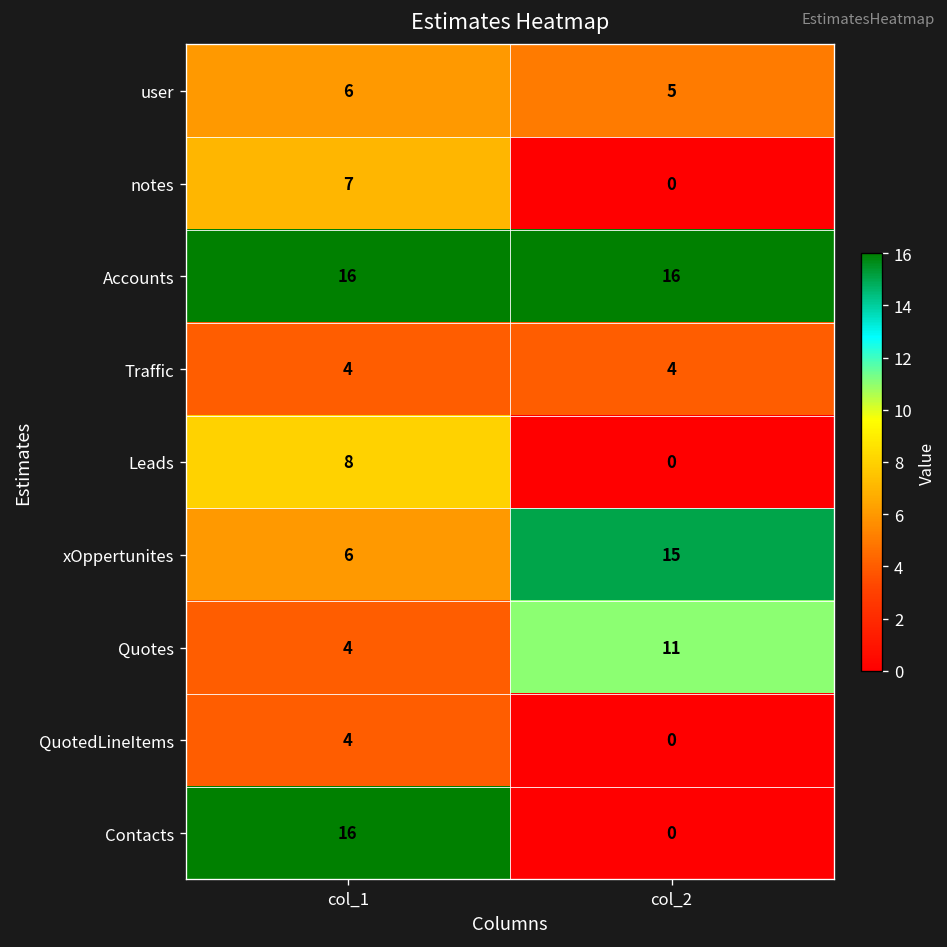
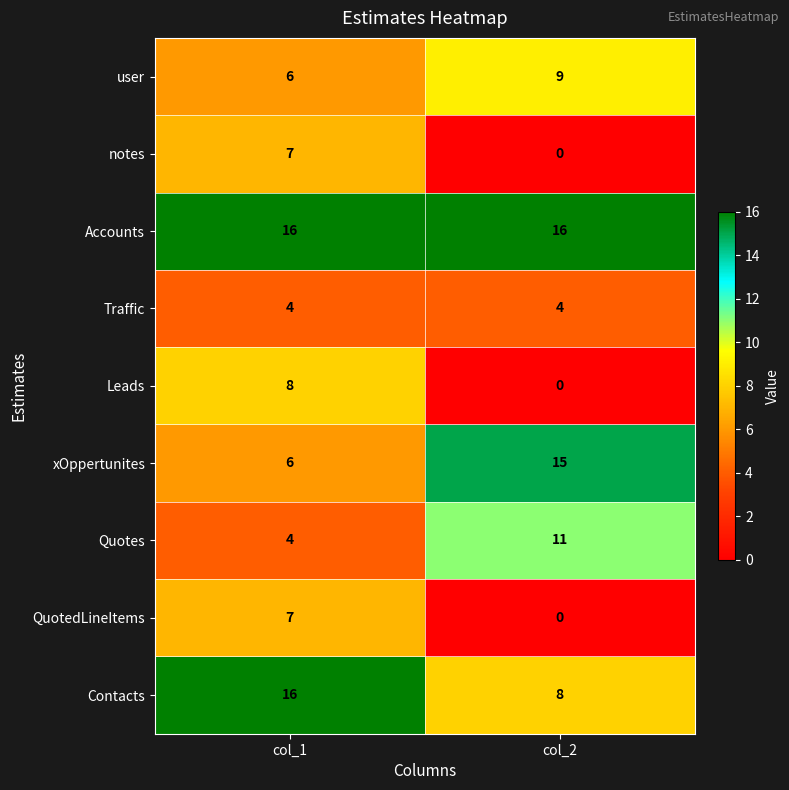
user, col_2: 5 -> 9
QuotedLineItems, col_1: 4 -> 7
Contacts, col_2: 0 -> 8
